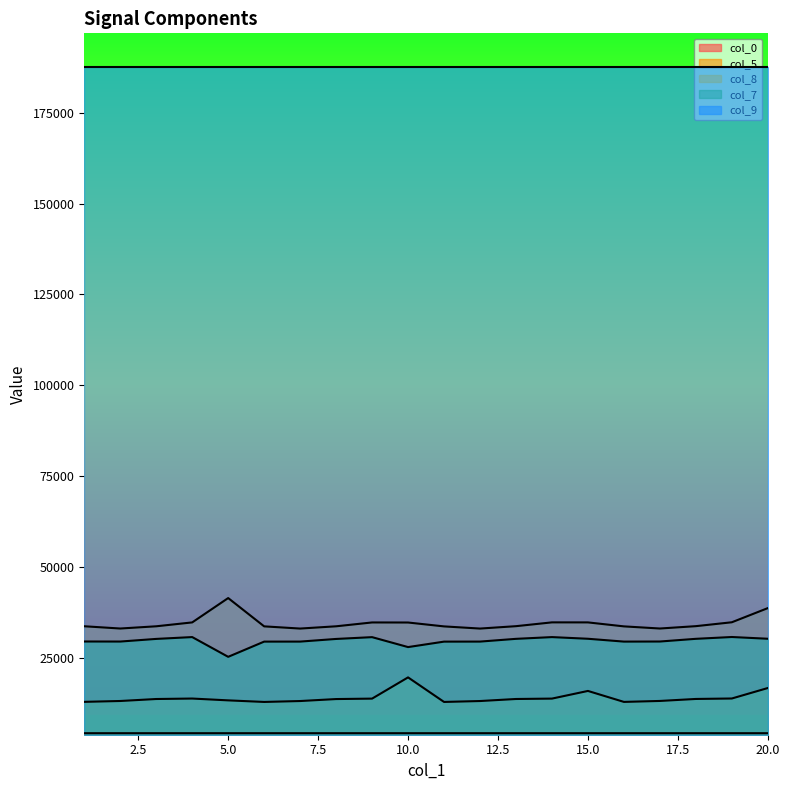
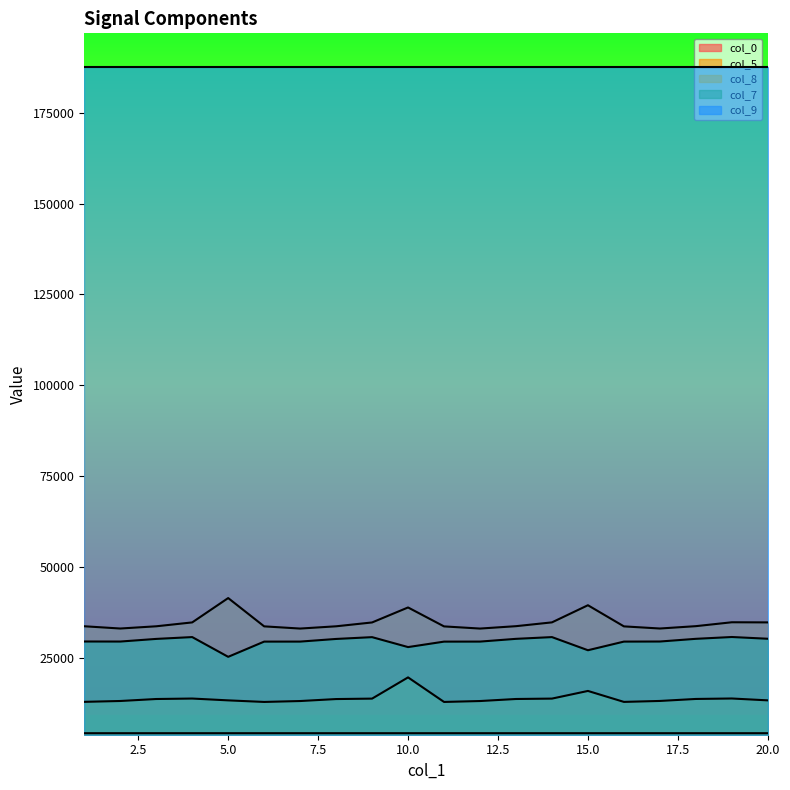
col_5, 10.0: 35000 -> 39000
col_5, 15.0: 35000 -> 39000
col_7, 15.0: 30000 -> 27000
col_5, 20.0: 39000 -> 35000
col_8, 20.0: 17000 -> 13000
